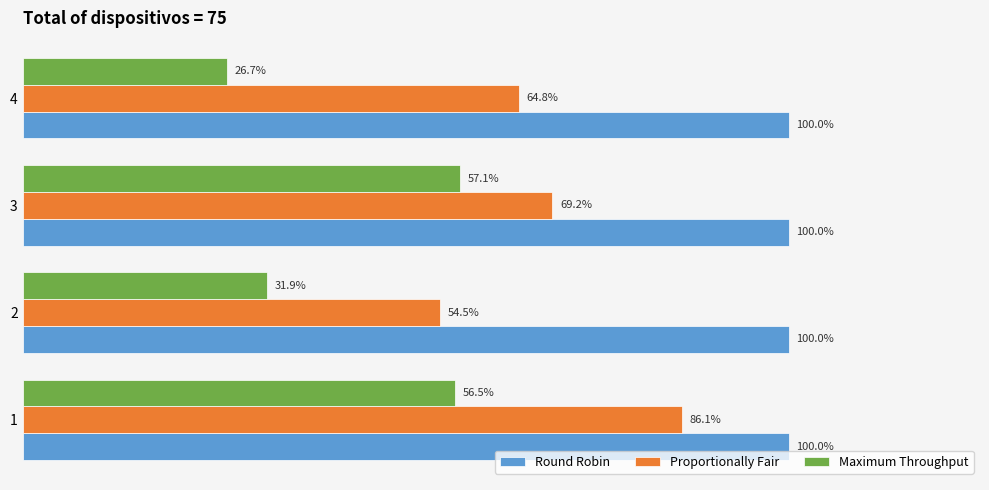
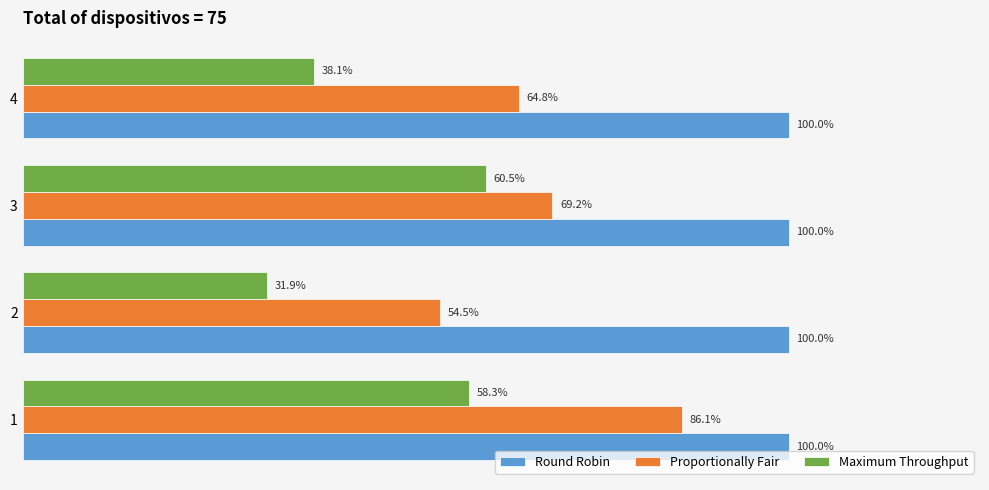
Maximum Throughput, 4: 26.7% -> 38.1%
Maximum Throughput, 3: 57.1% -> 60.5%
Maximum Throughput, 1: 56.5% -> 58.3%
